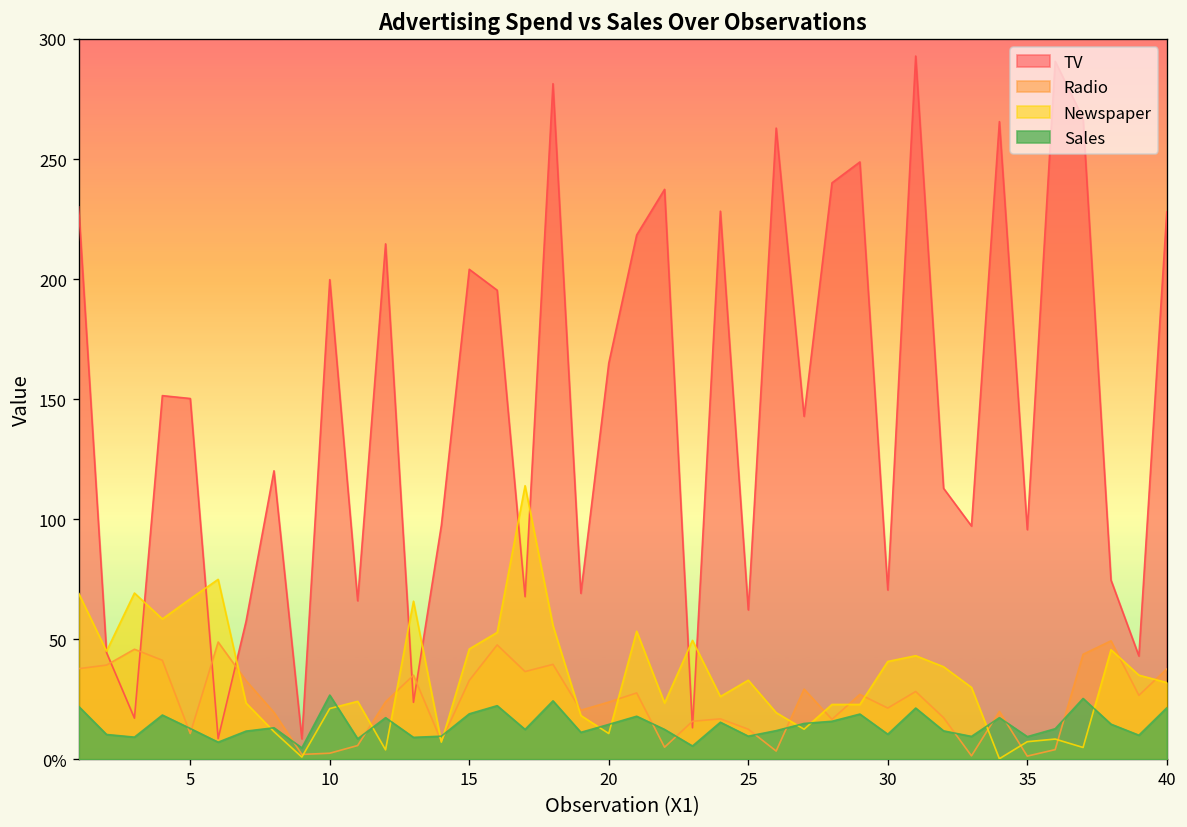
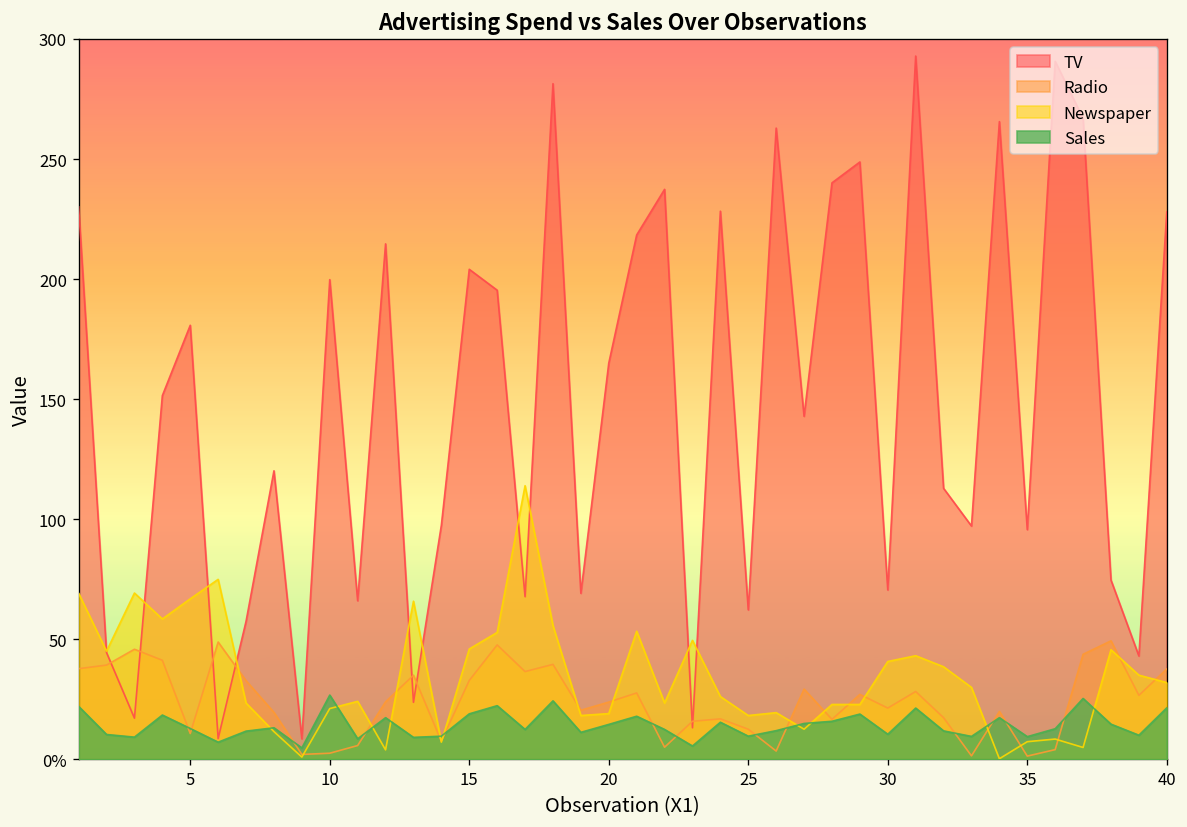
TV, 5: 150 -> 181
Newspaper, 20: 11 -> 19
Newspaper, 25: 33 -> 18
